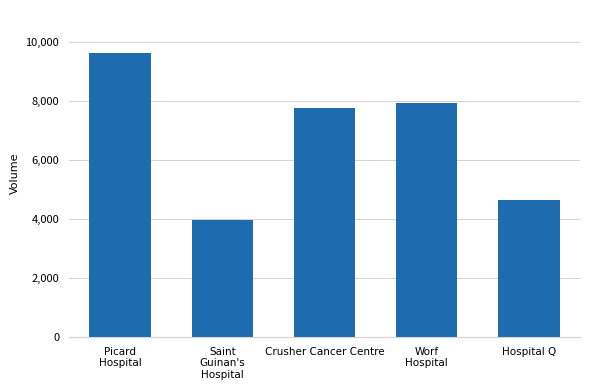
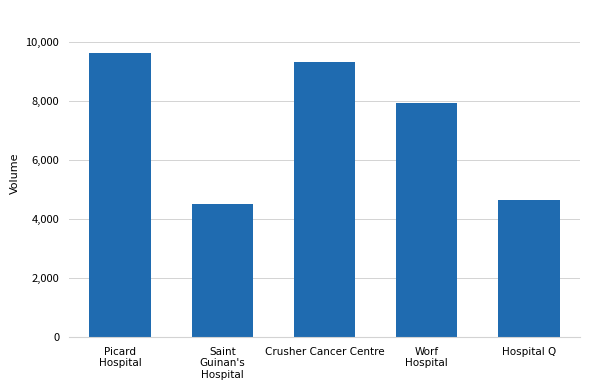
Saint Guinan's Hospital: 4,000 -> 4,500
Crusher Cancer Centre: 7,700 -> 9,300
